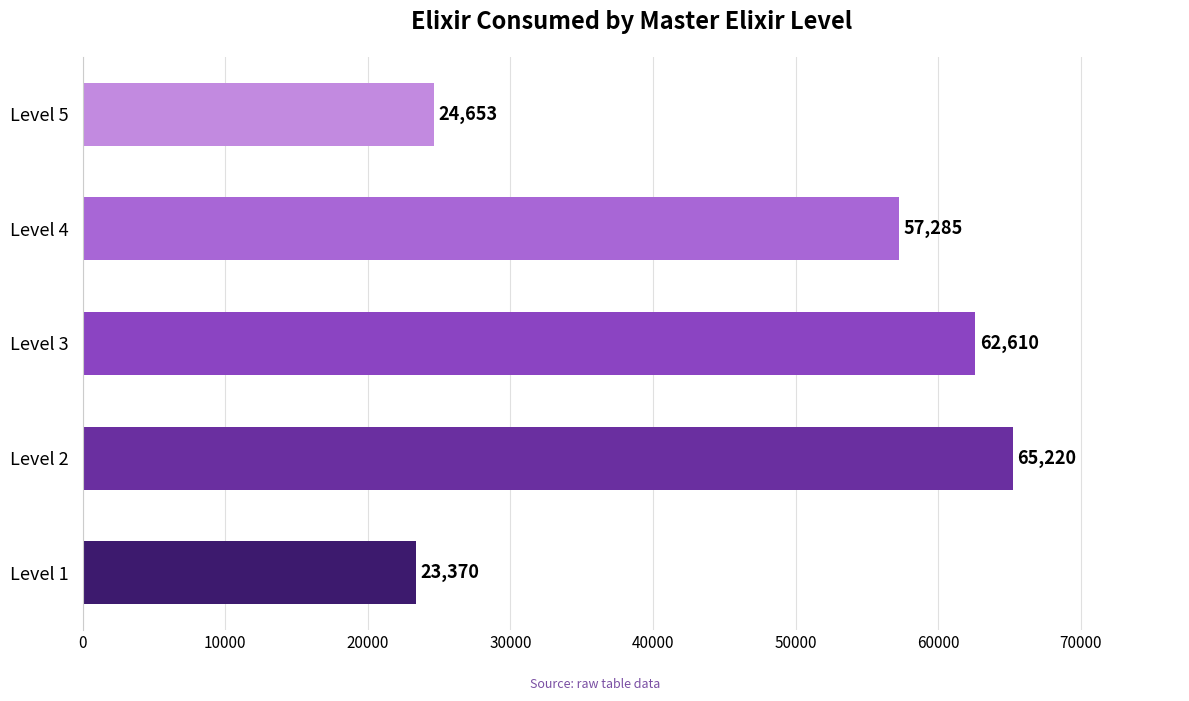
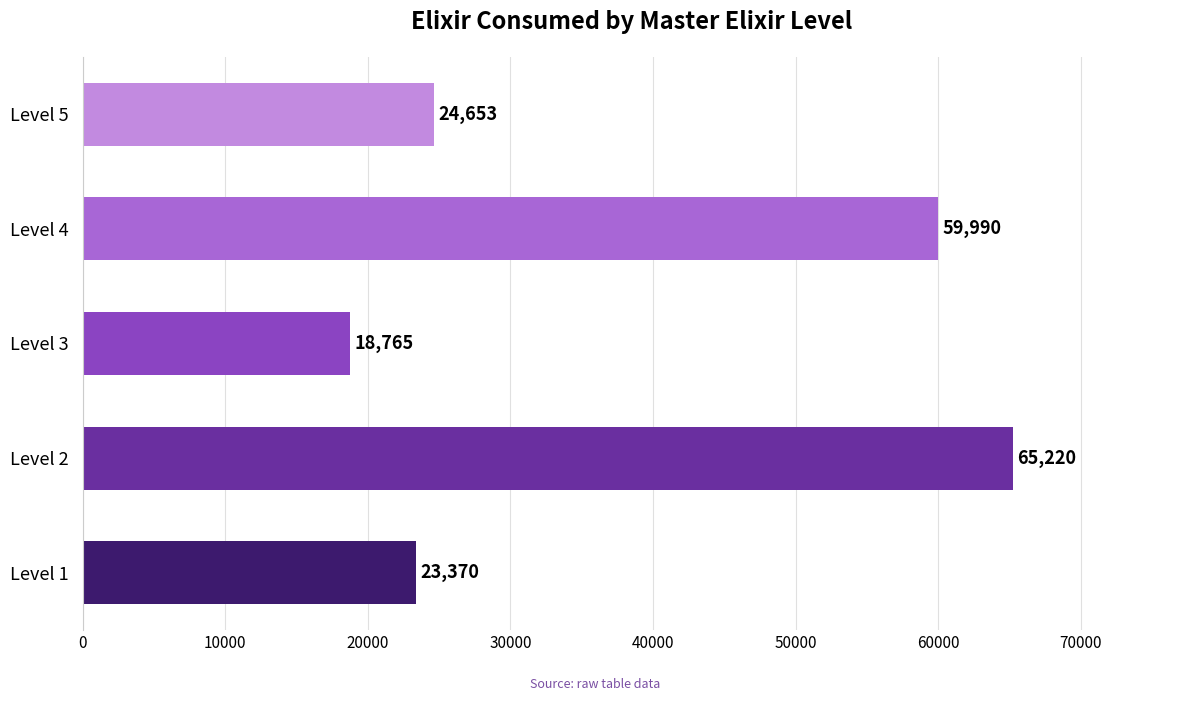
Level 4: 57,285 -> 59,990
Level 3: 62,610 -> 18,765
